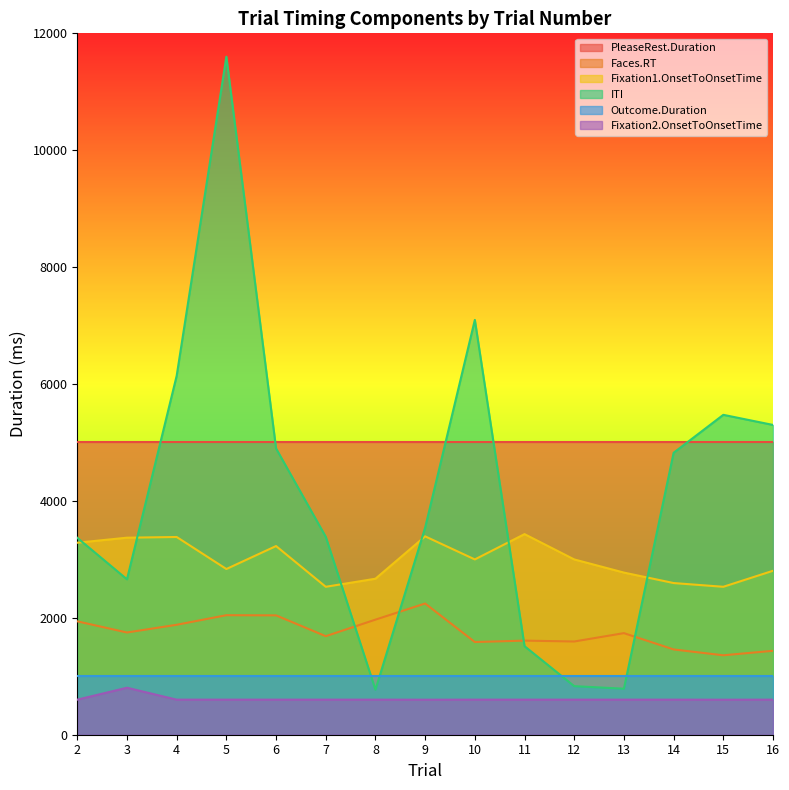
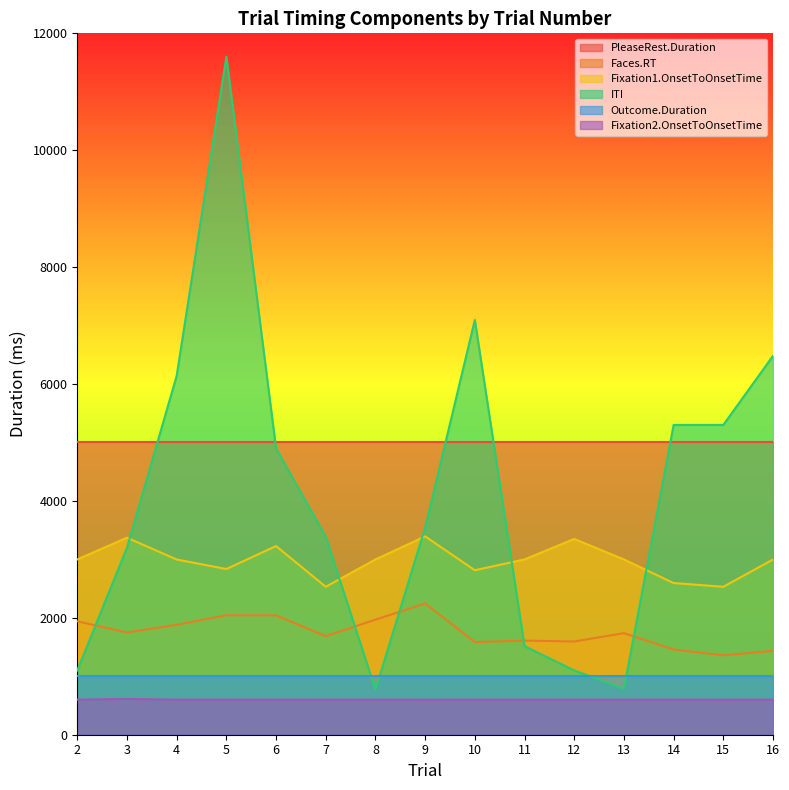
Fixation1.OnsetToOnsetTime, 2: 3300 -> 3000
ITI, 2: 3400 -> 1100
ITI, 3: 2700 -> 3200
Fixation2.OnsetToOnsetTime, 3: 800 -> 600
Fixation1.OnsetToOnsetTime, 4: 3400 -> 3000
Fixation1.OnsetToOnsetTime, 8: 2700 -> 3000
Fixation1.OnsetToOnsetTime, 10: 3000 -> 2800
Fixation1.OnsetToOnsetTime, 11: 3400 -> 3000
Fixation1.OnsetToOnsetTime, 12: 3000 -> 3400
ITI, 12: 800 -> 1100
Fixation1.OnsetToOnsetTime, 13: 2800 -> 3000
ITI, 14: 4800 -> 5300
ITI, 15: 5500 -> 5300
Fixation1.OnsetToOnsetTime, 16: 2800 -> 3000
ITI, 16: 5300 -> 6500
